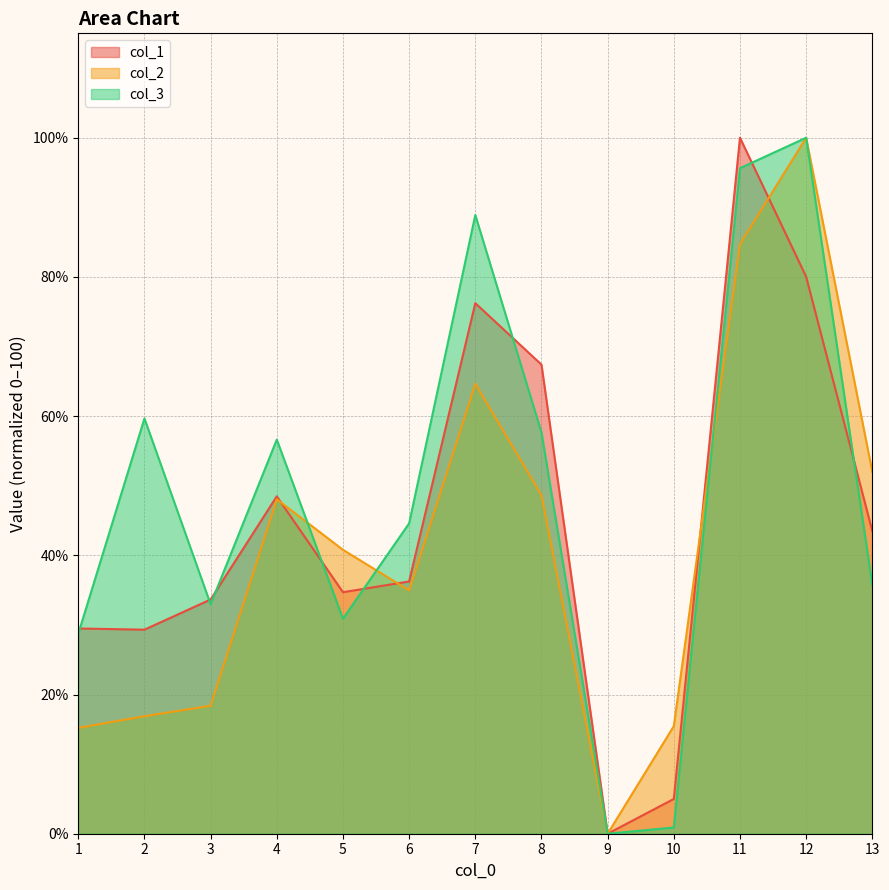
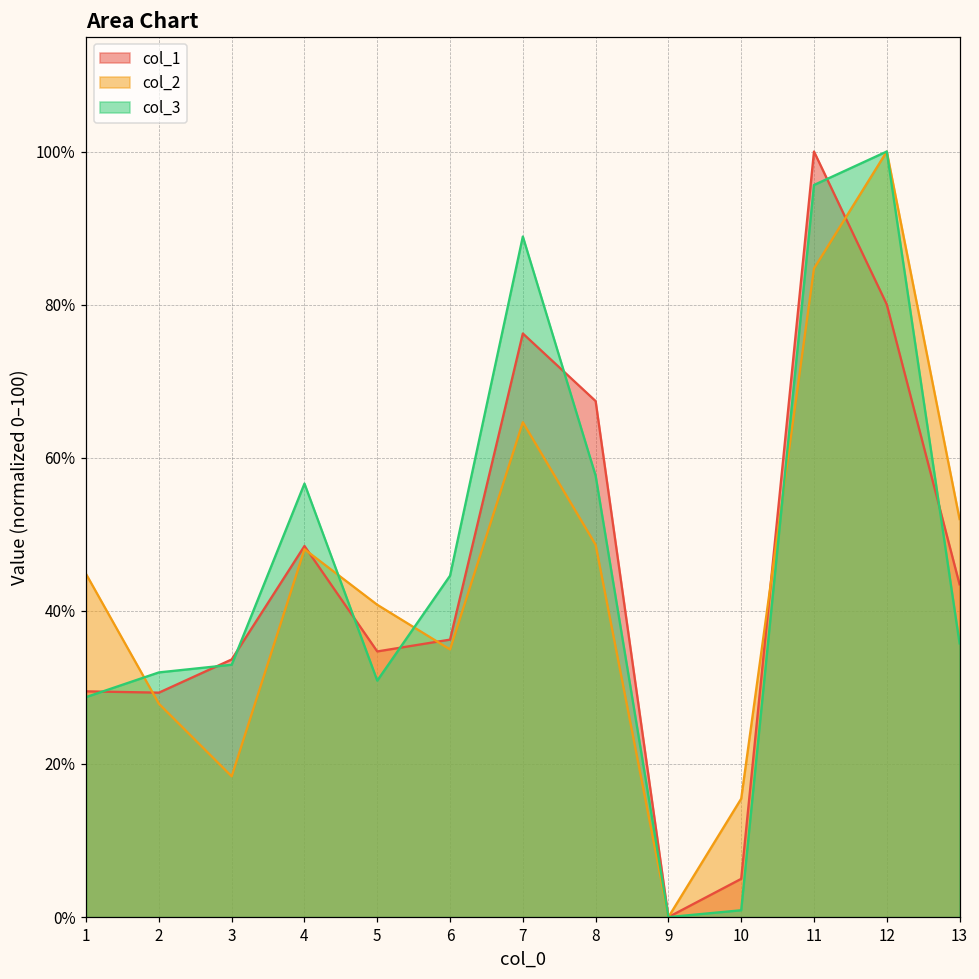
col_2, 1: 15% -> 45%
col_2, 2: 17% -> 28%
col_3, 2: 60% -> 32%
